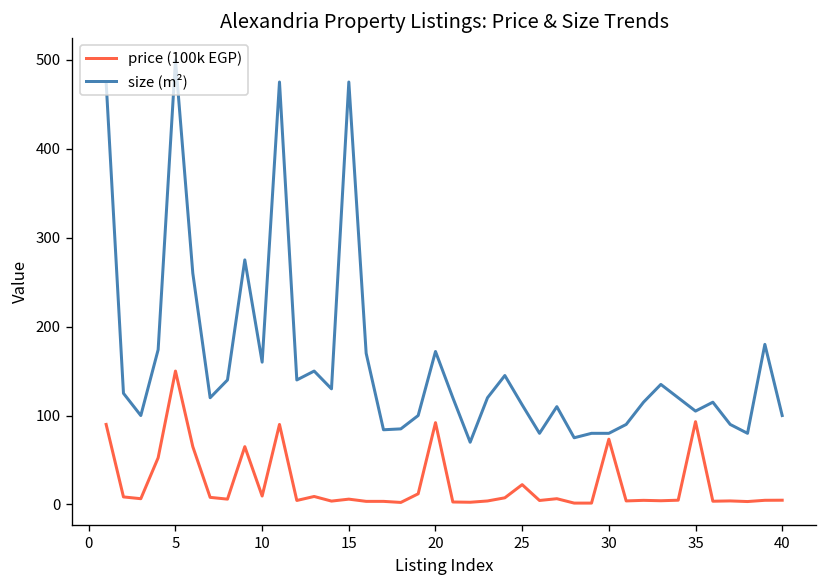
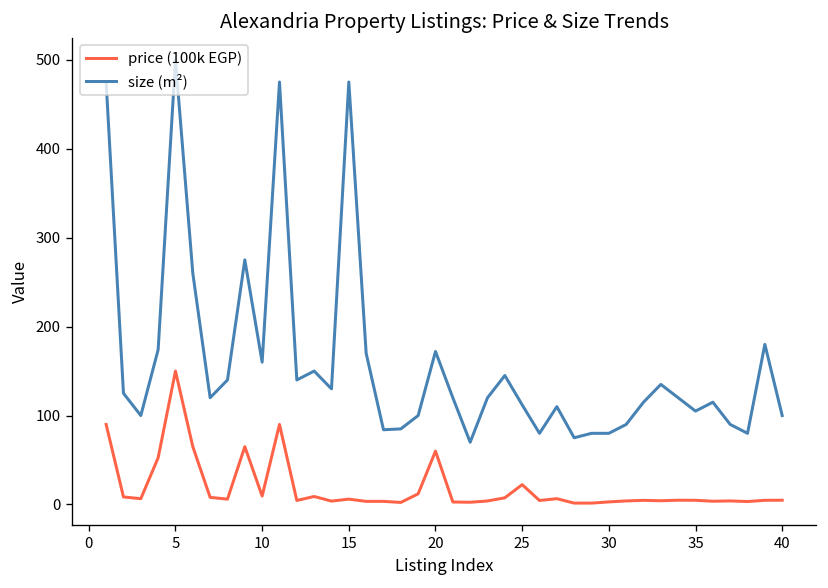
price (100k EGP), 20: 90 -> 60
price (100k EGP), 30: 70 -> 0
price (100k EGP), 35: 90 -> 0
